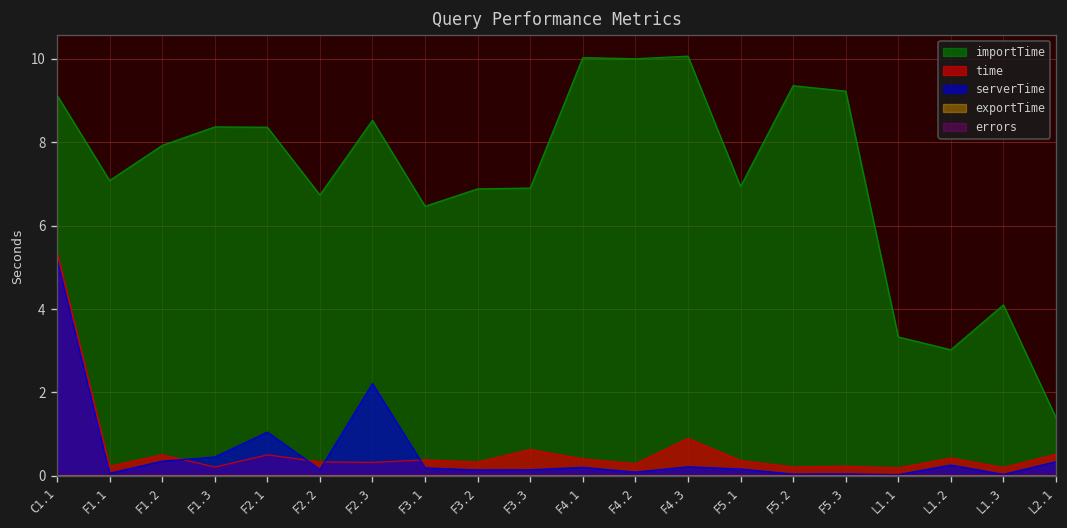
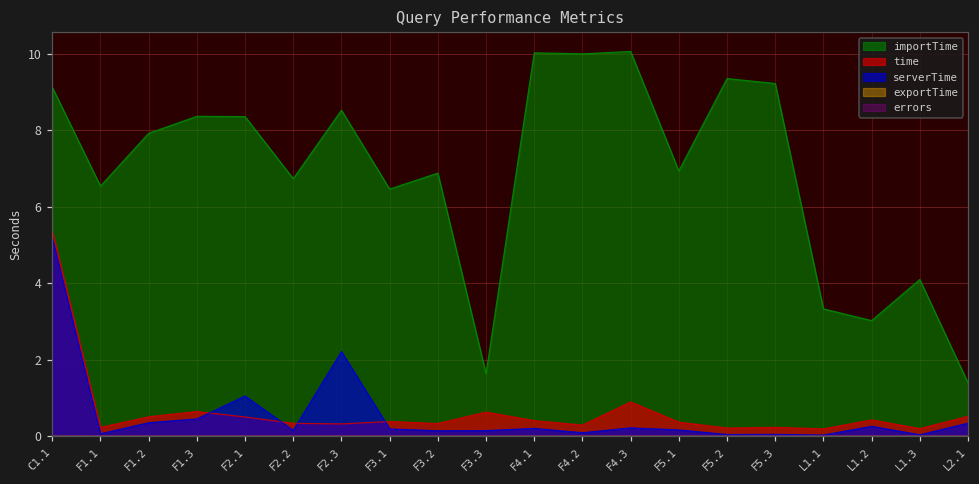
importTime, F1.1: 7.1 -> 6.5
time, F1.3: 0.2 -> 0.6
importTime, F3.3: 6.9 -> 1.6
